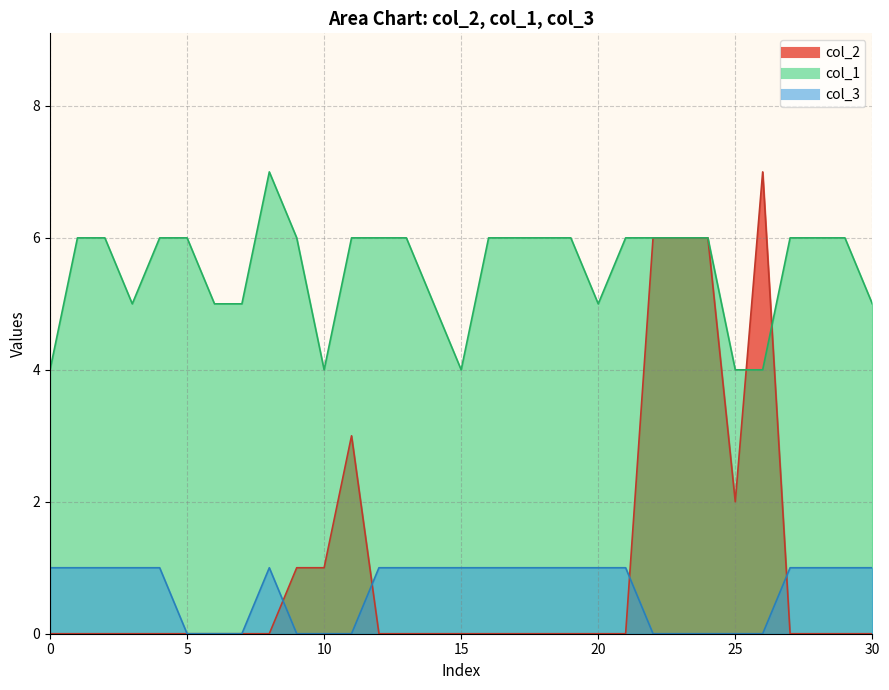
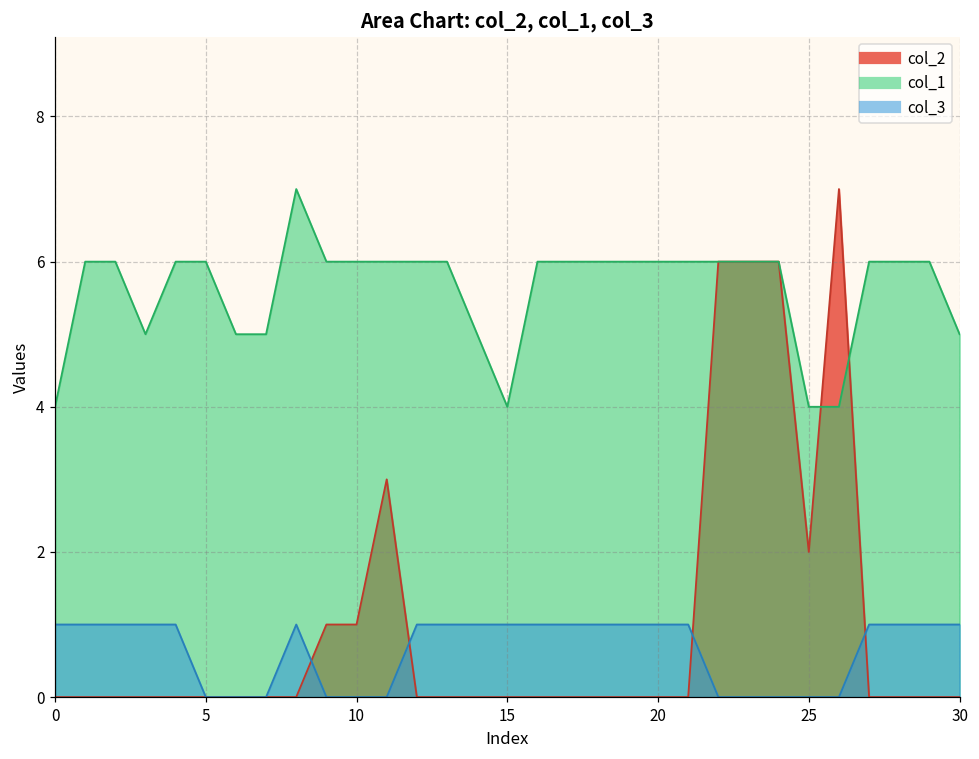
col_1, 10: 4 -> 6
col_1, 20: 5 -> 6
